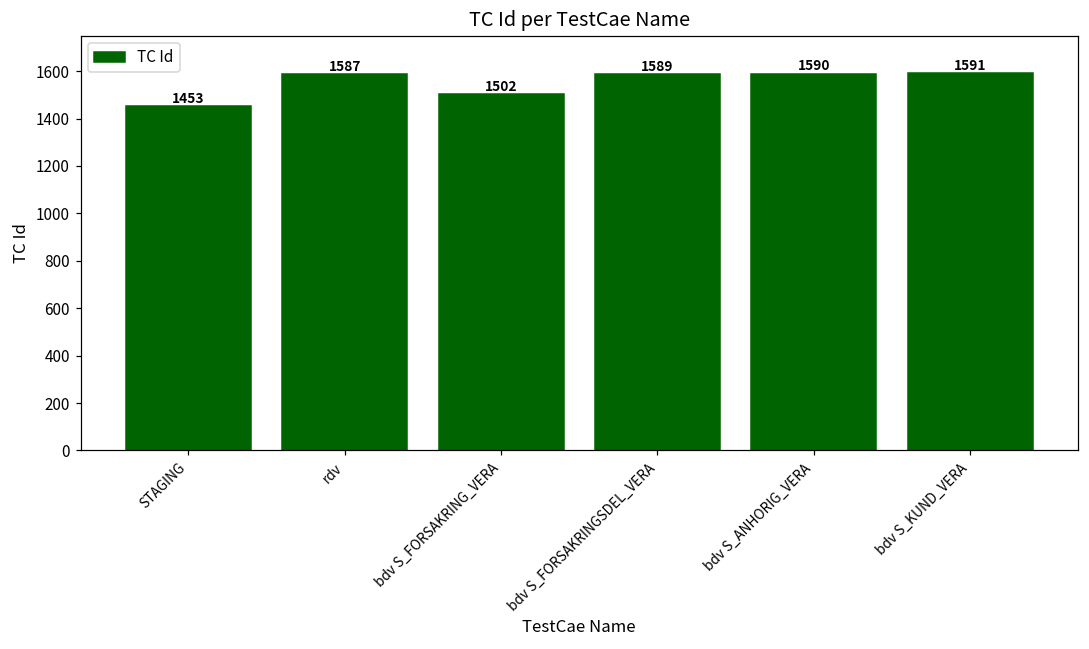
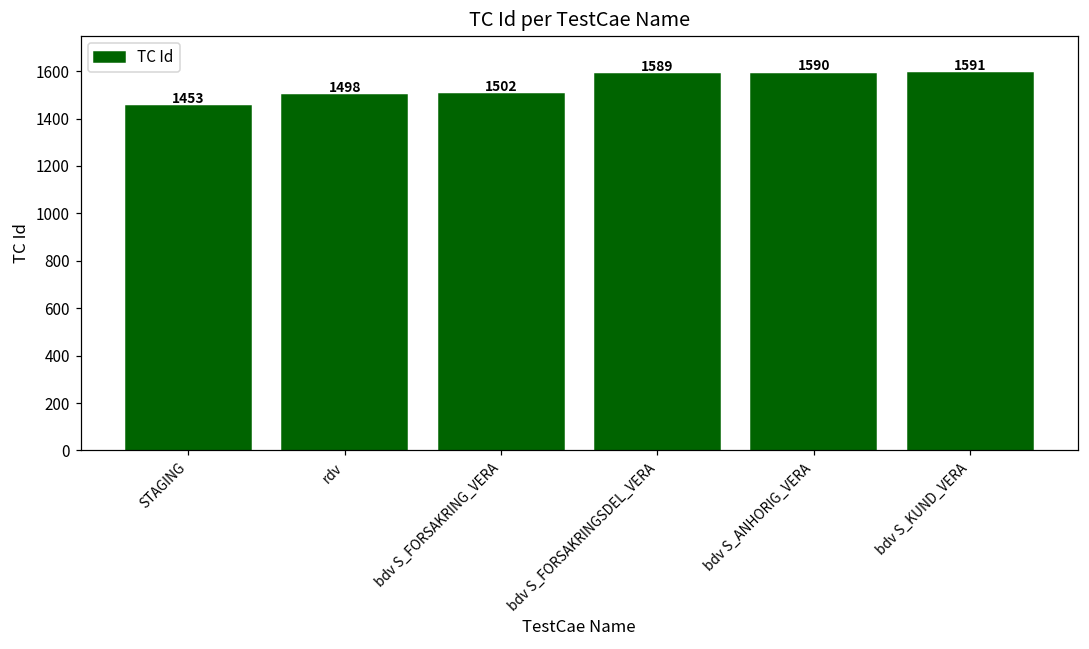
rdv: 1587 -> 1498
